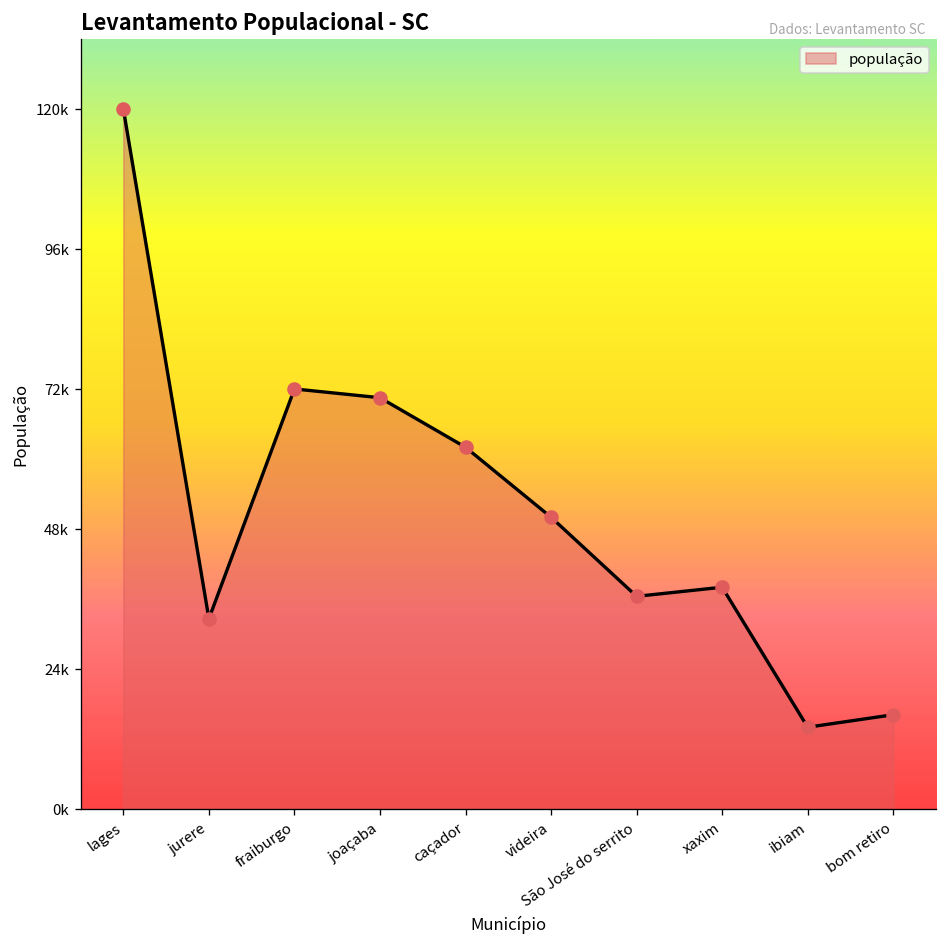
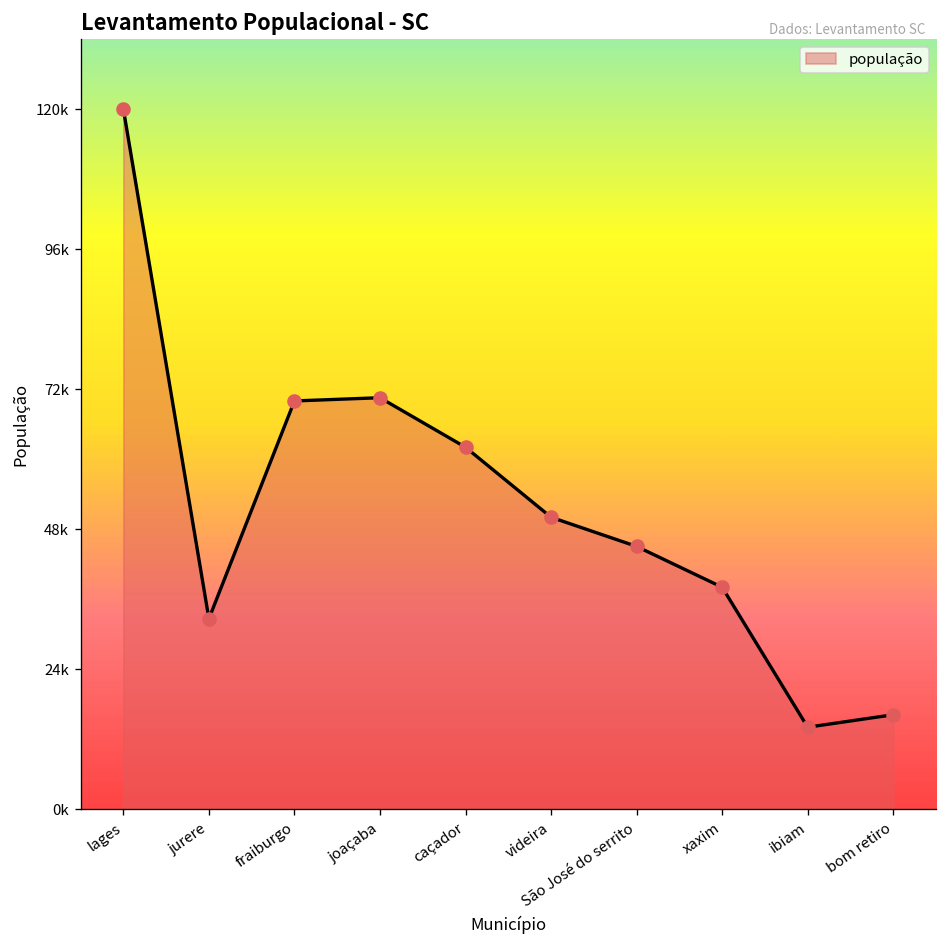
fraiburgo: 72000 -> 70000
São José do serrito: 36000 -> 45000
